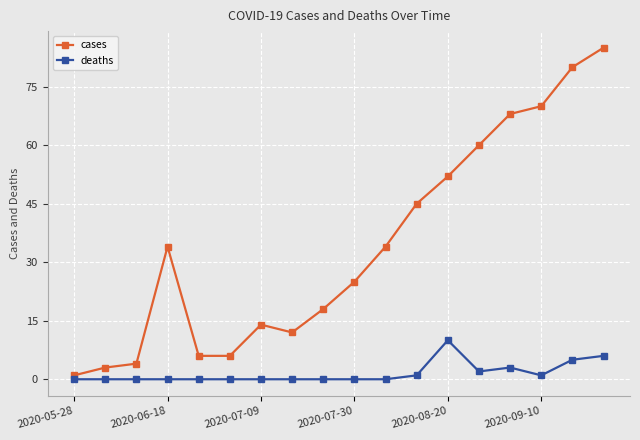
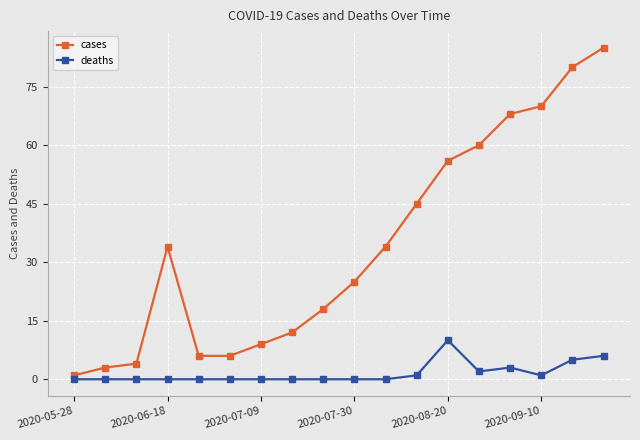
cases, 2020-07-09: 14 -> 9
cases, 2020-08-20: 52 -> 56
